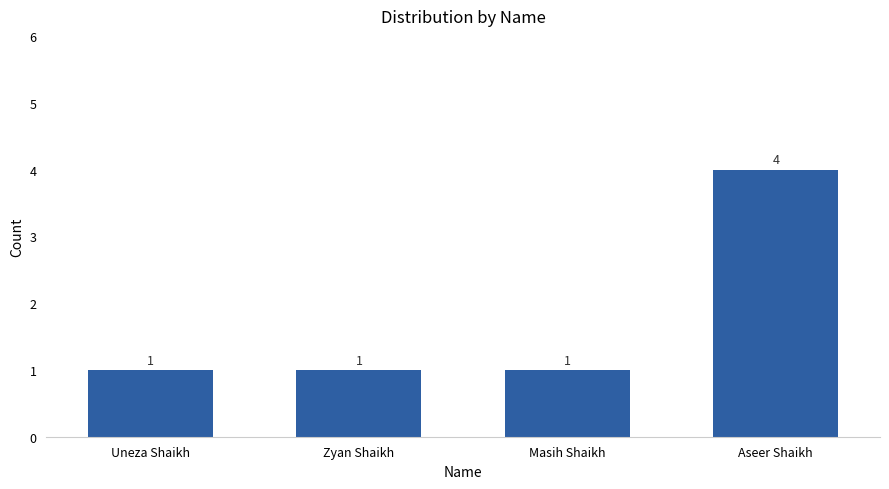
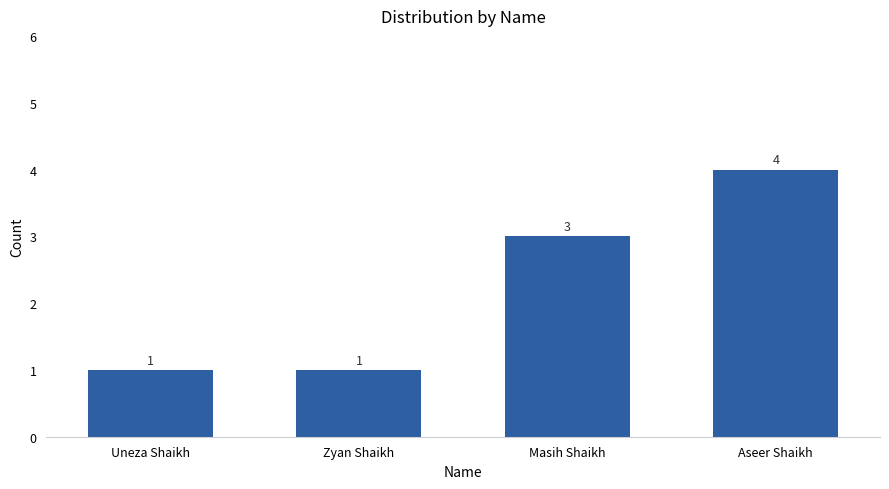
Masih Shaikh: 1 -> 3
